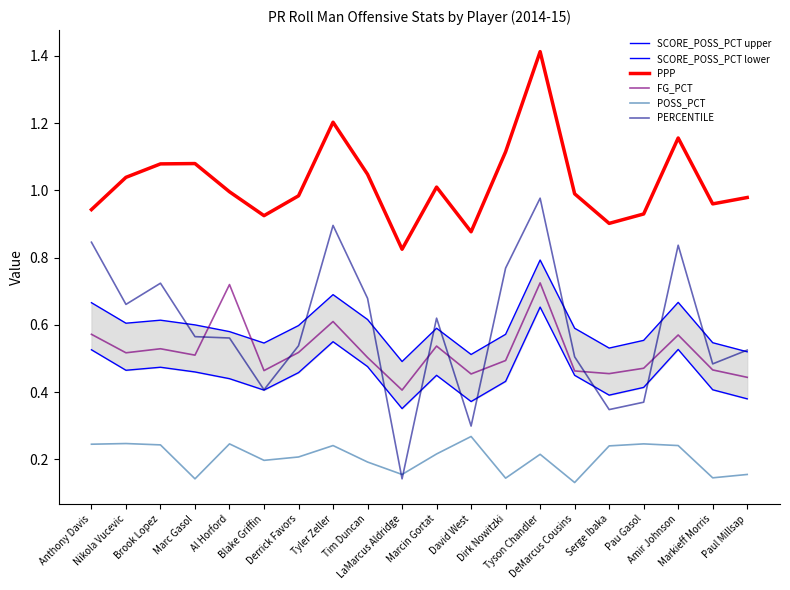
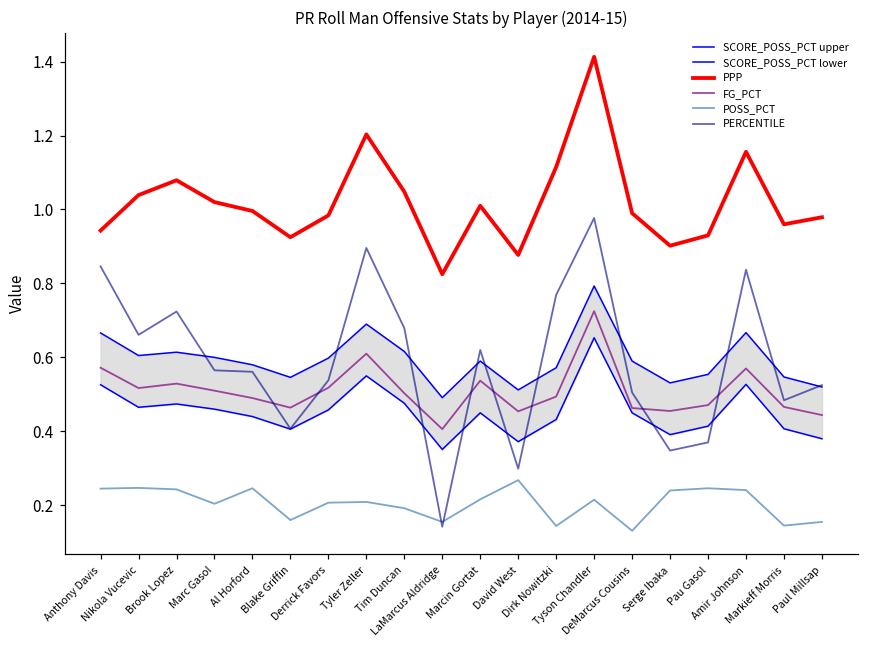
PPP, Marc Gasol: 1.08 -> 1.02
POSS_PCT, Marc Gasol: 0.14 -> 0.20
FG_PCT, Al Horford: 0.72 -> 0.49
POSS_PCT, Blake Griffin: 0.20 -> 0.16
POSS_PCT, Tyler Zeller: 0.24 -> 0.21
